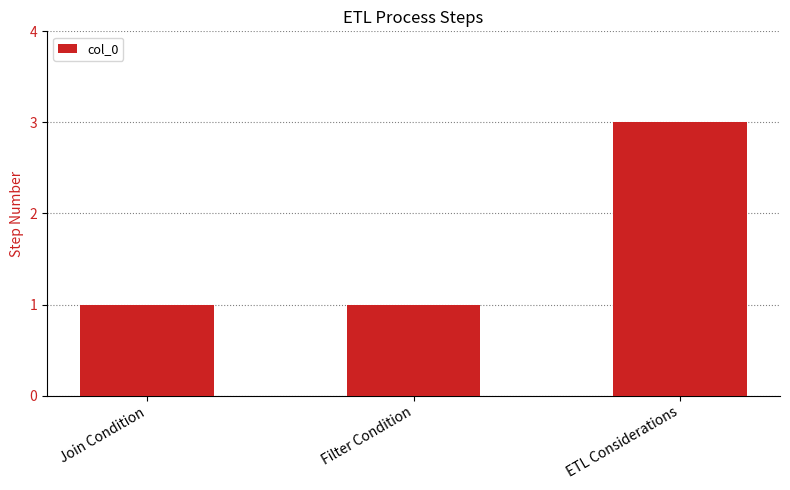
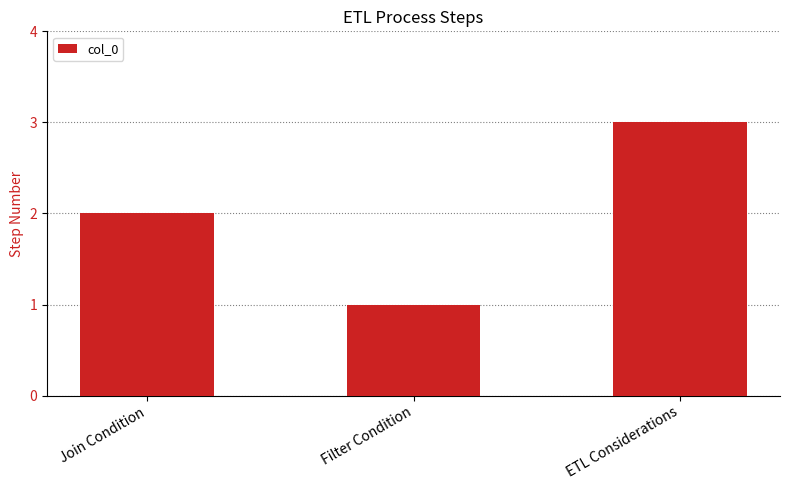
Join Condition: 1 -> 2
